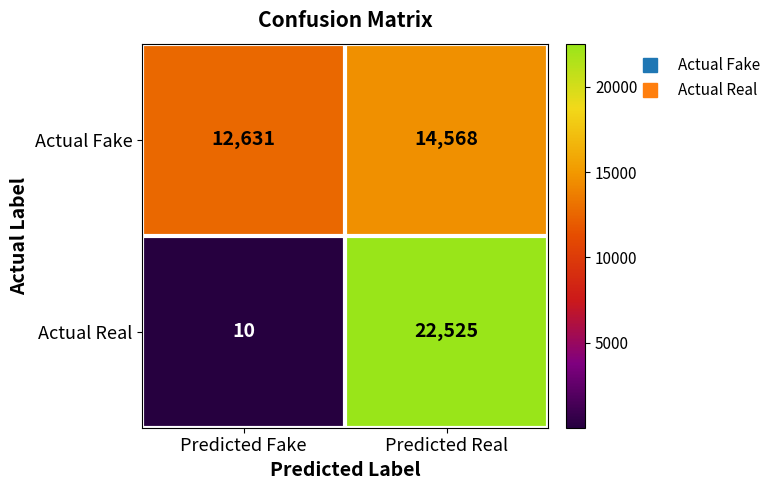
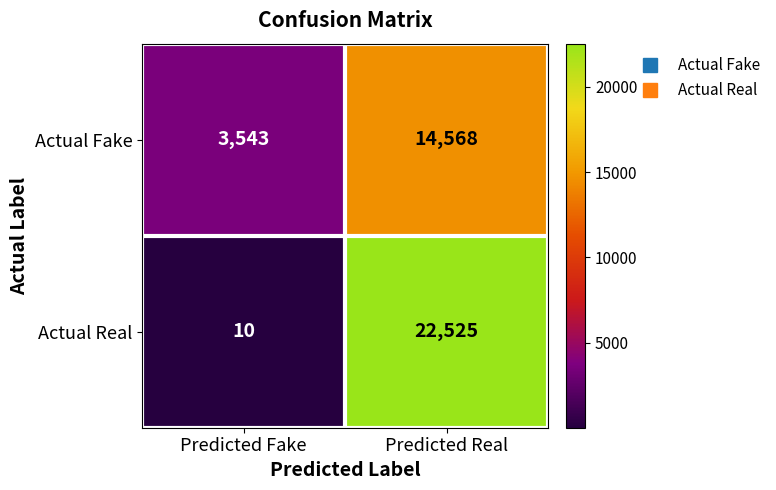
Actual Fake, Predicted Fake: 12,631 -> 3,543
